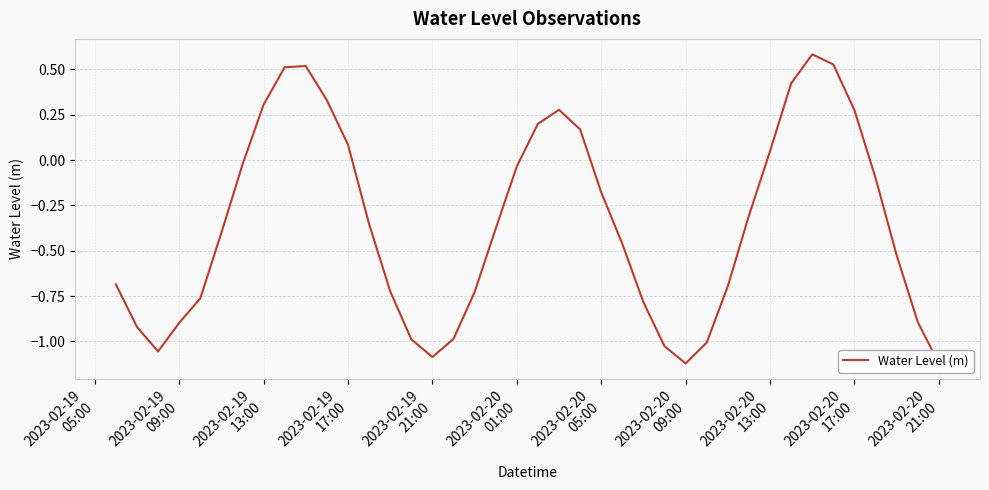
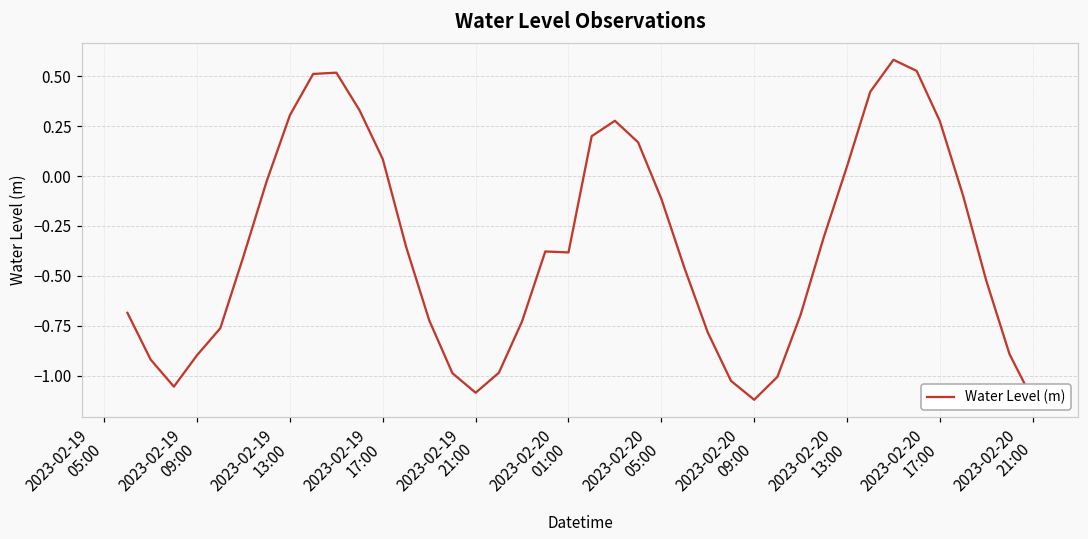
2023-02-20 01:00: -0.04 -> -0.38
2023-02-20 05:00: -0.18 -> -0.11
